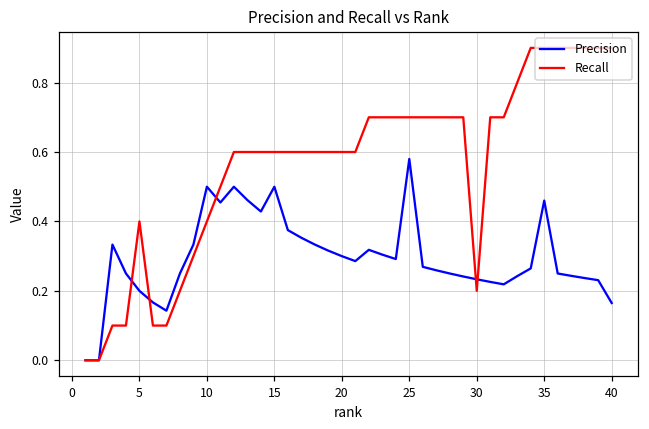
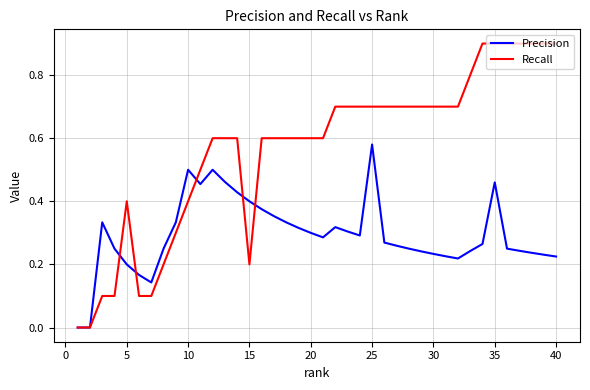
Precision, 15: 0.5 -> 0.4
Recall, 15: 0.6 -> 0.2
Recall, 30: 0.2 -> 0.7
Precision, 40: 0.17 -> 0.23
